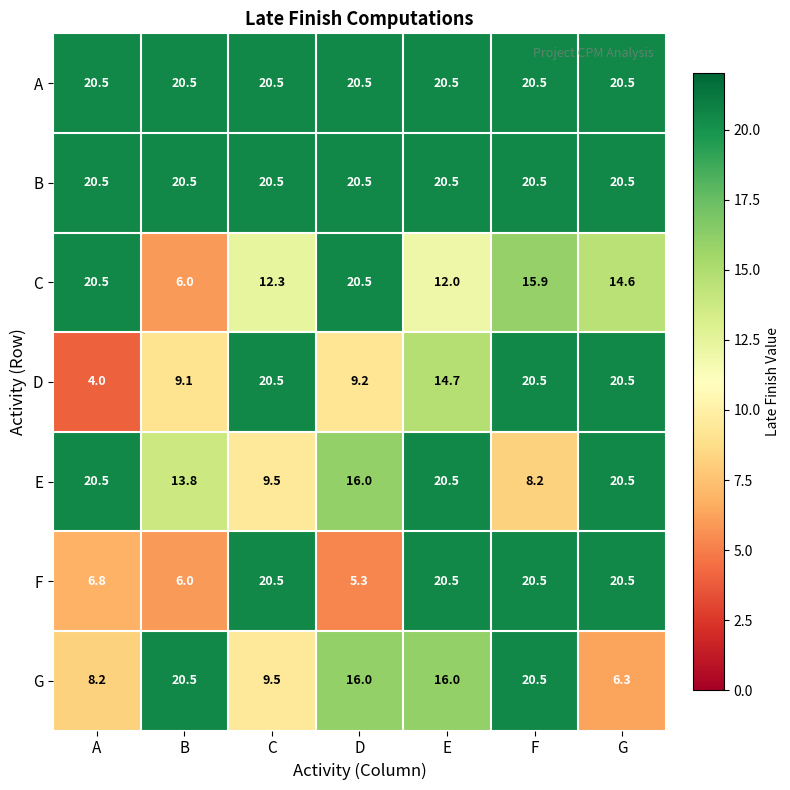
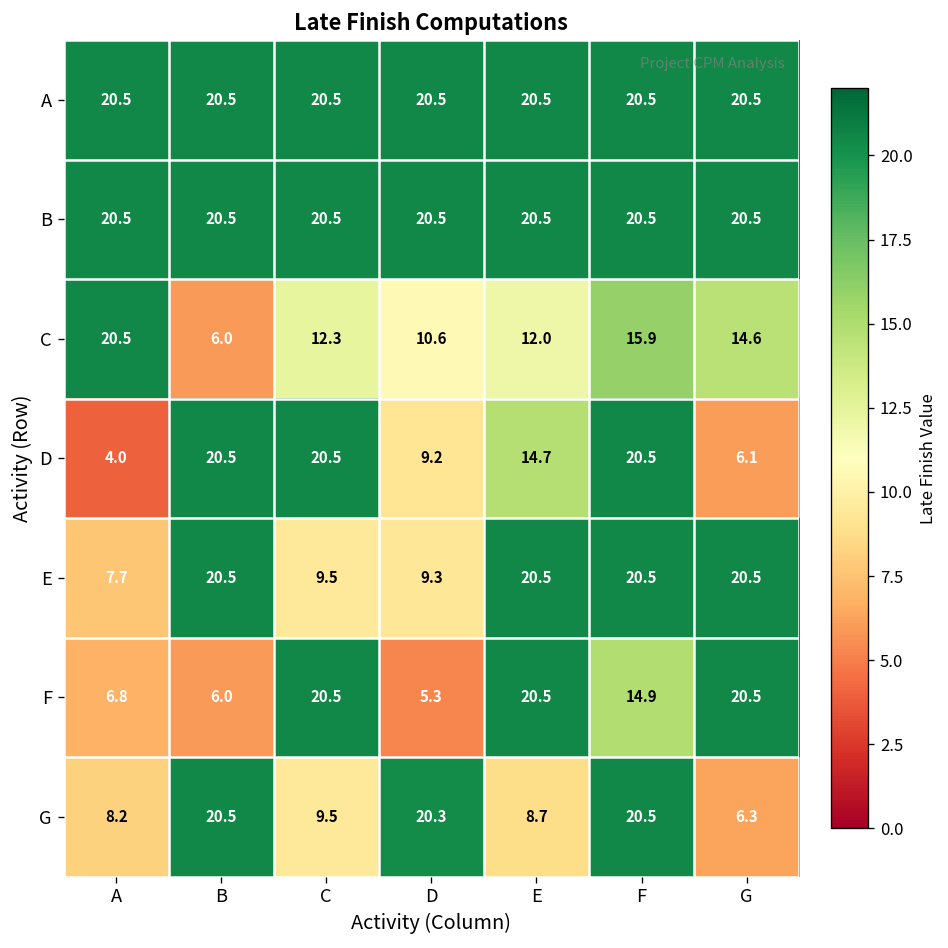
C, D: 20.5 -> 10.6
D, B: 9.1 -> 20.5
D, G: 20.5 -> 6.1
E, A: 20.5 -> 7.7
E, B: 13.8 -> 20.5
E, D: 16.0 -> 9.3
E, F: 8.2 -> 20.5
F, F: 20.5 -> 14.9
G, D: 16.0 -> 20.3
G, E: 16.0 -> 8.7
